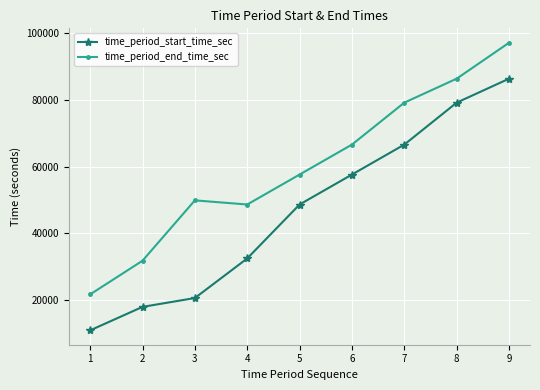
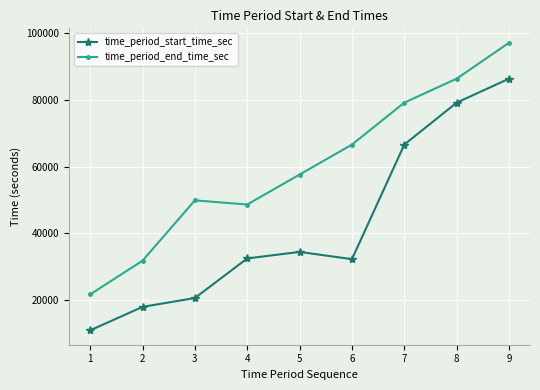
time_period_start_time_sec, 5: 49000 -> 34000
time_period_start_time_sec, 6: 58000 -> 32000
